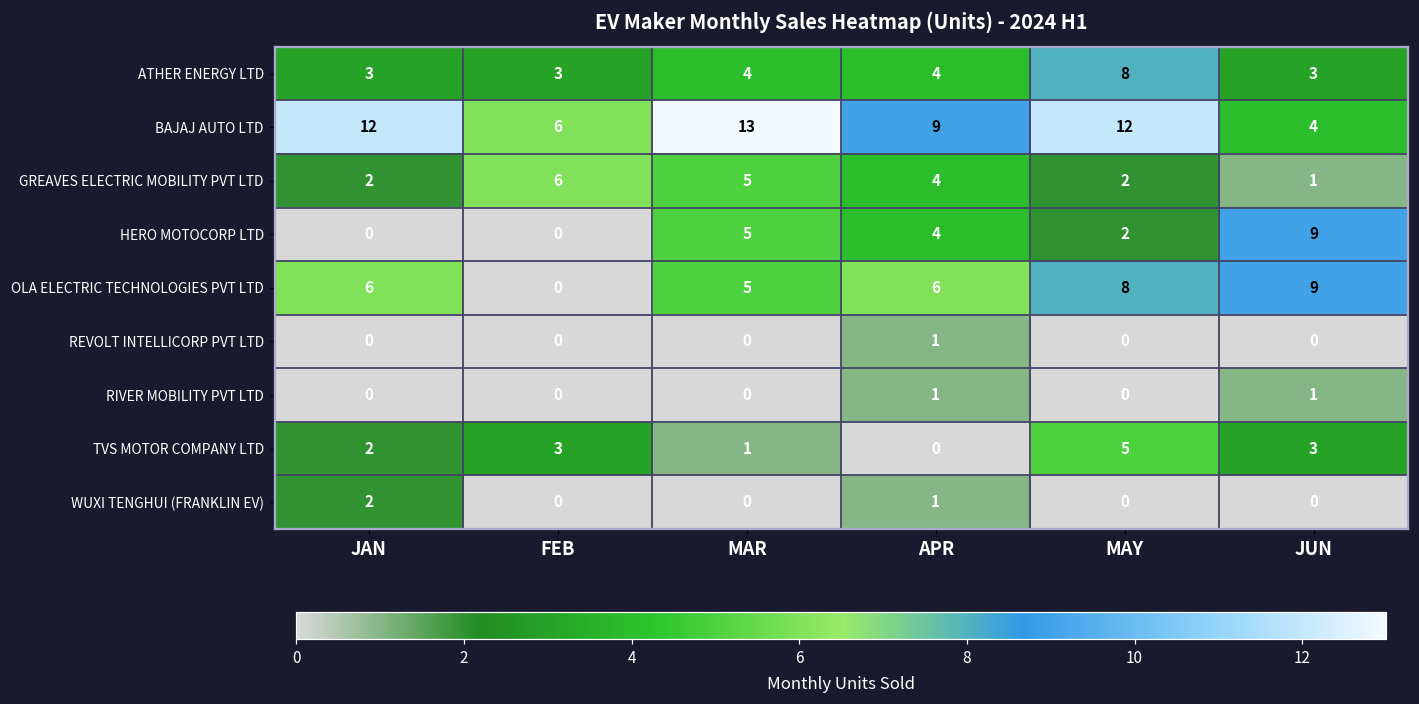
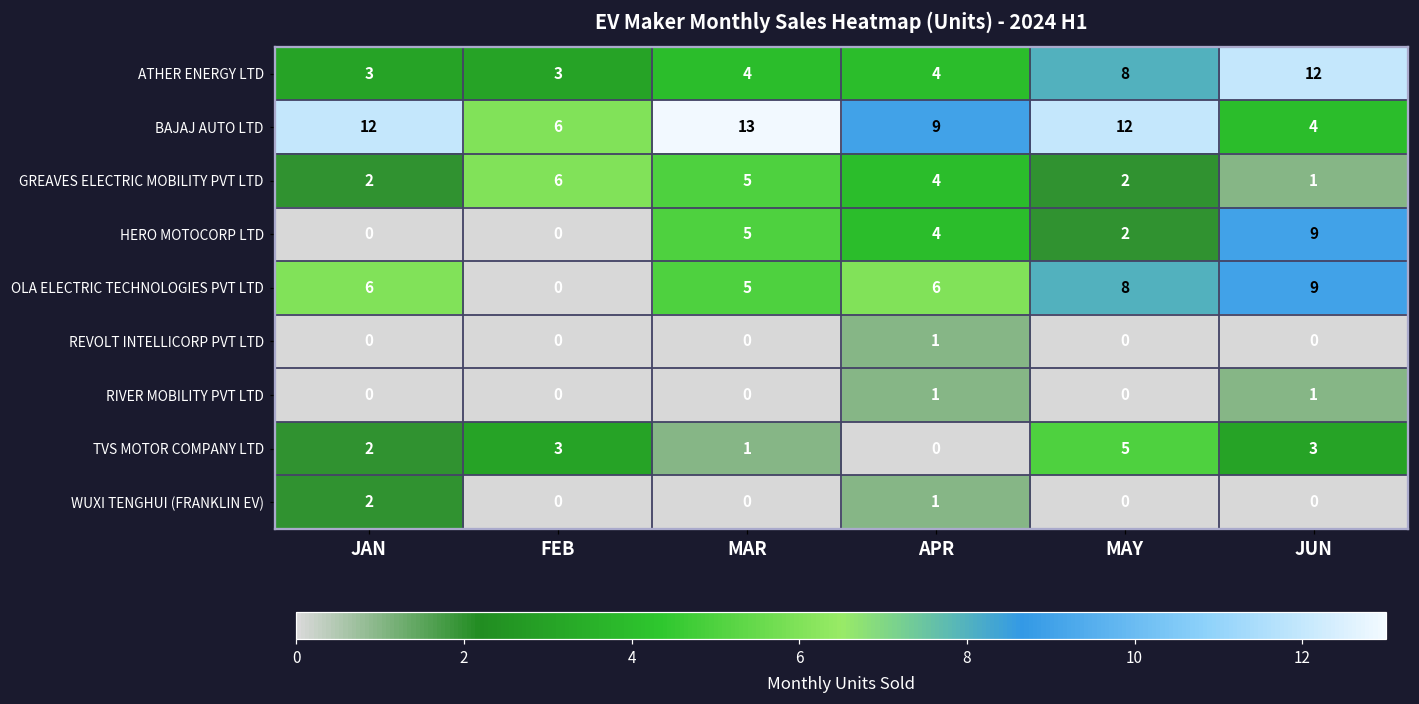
ATHER ENERGY LTD, JUN: 3 -> 12
